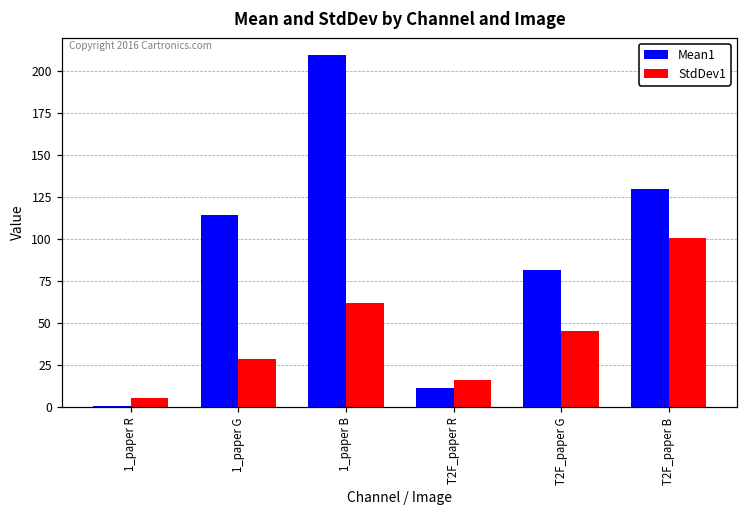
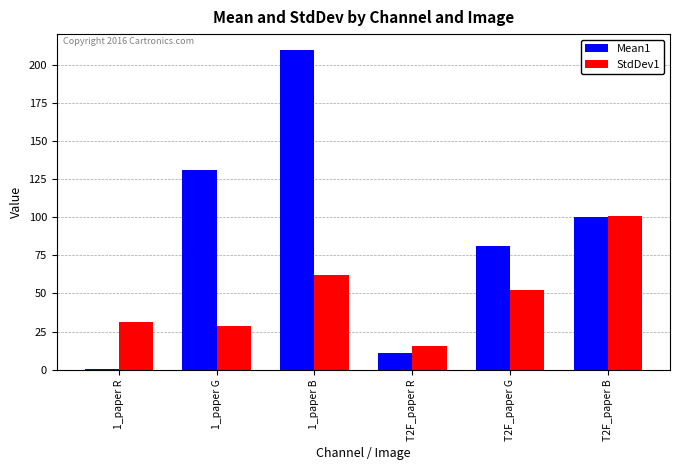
StdDev1, 1_paper R: 5 -> 31
Mean1, 1_paper G: 114 -> 131
StdDev1, T2F_paper G: 45 -> 52
Mean1, T2F_paper B: 130 -> 100
